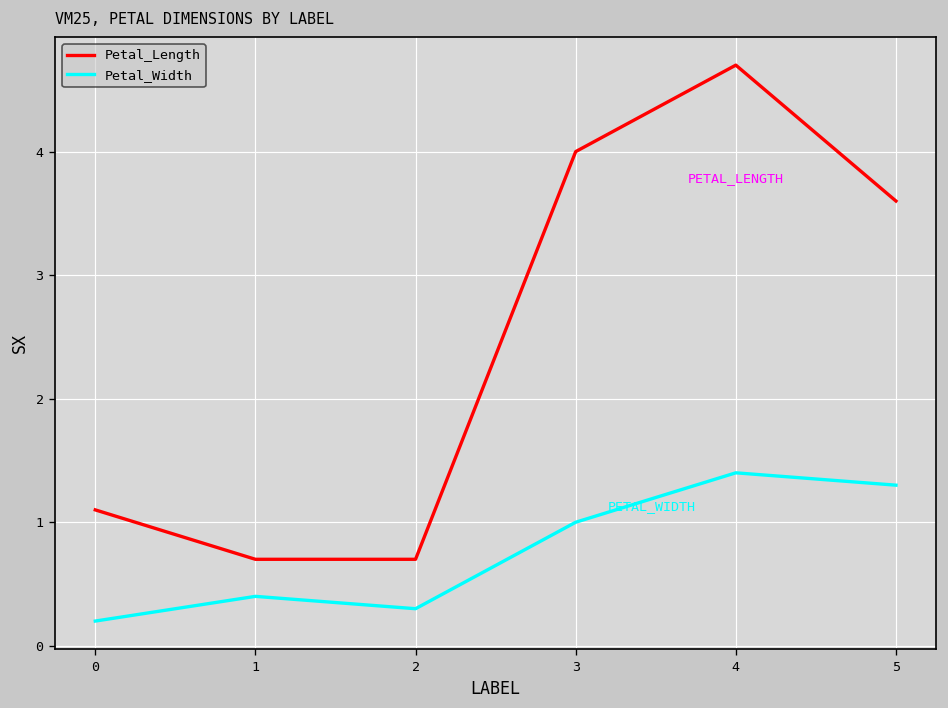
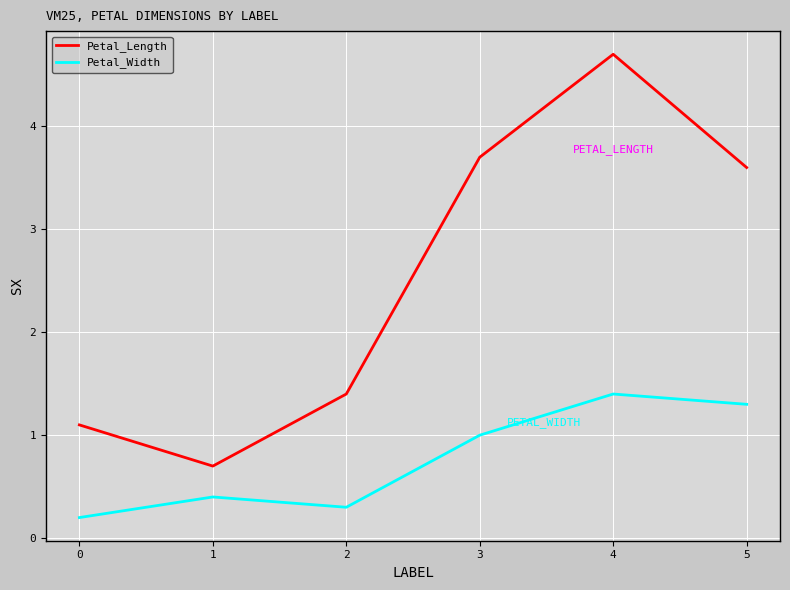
Petal_Length, 2: 0.7 -> 1.4
Petal_Length, 3: 4.0 -> 3.7
